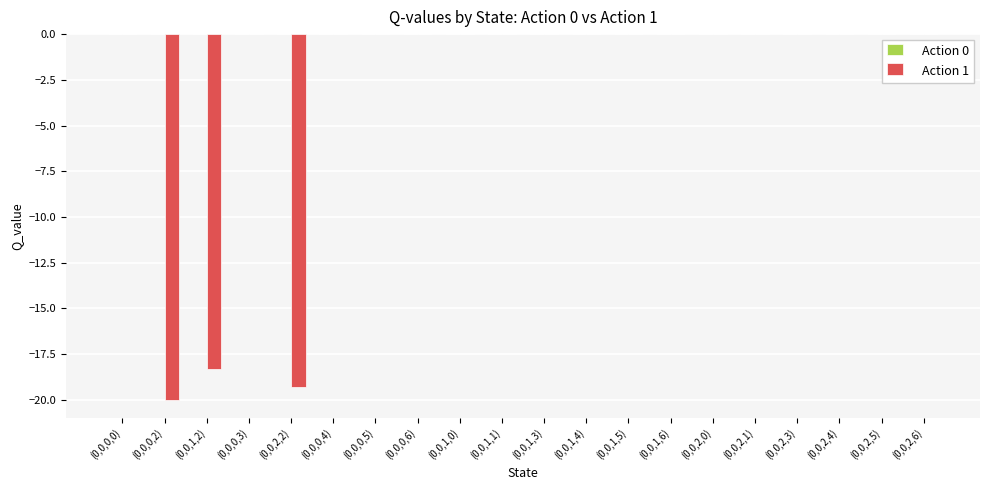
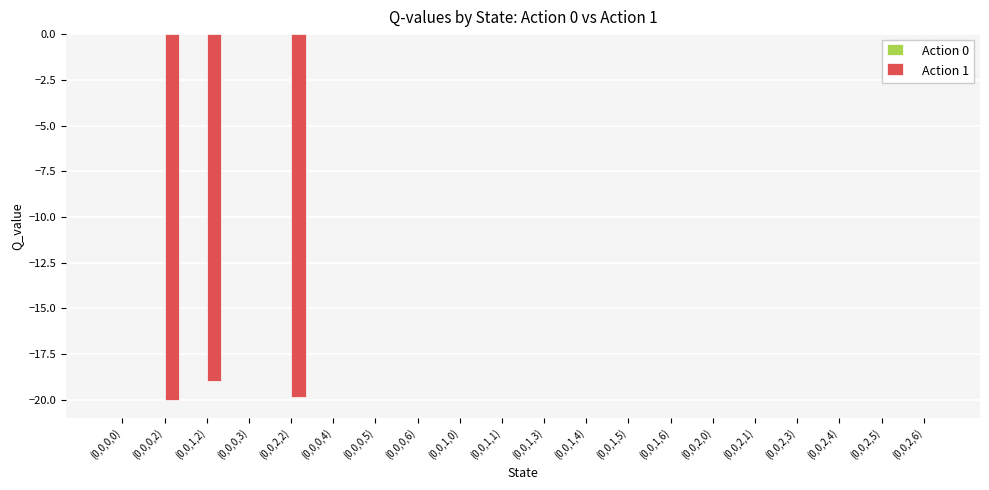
Action 1, (0,0,1,2): -18.3 -> -19.0
Action 1, (0,0,2,2): -19.3 -> -19.8
